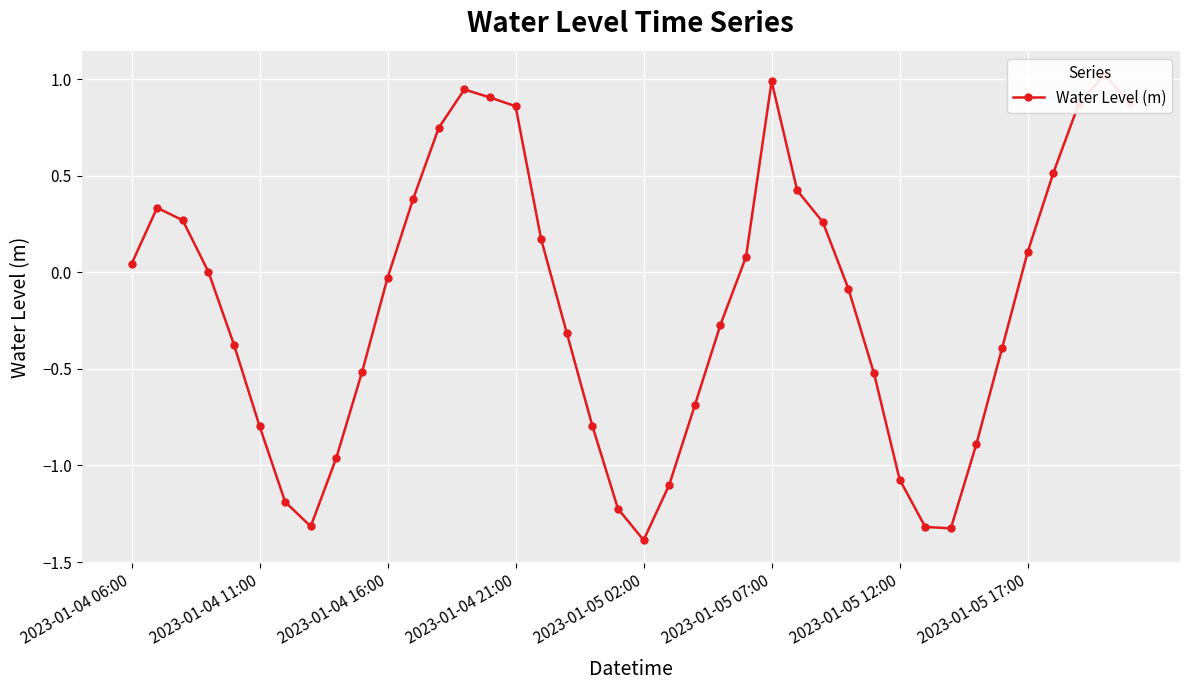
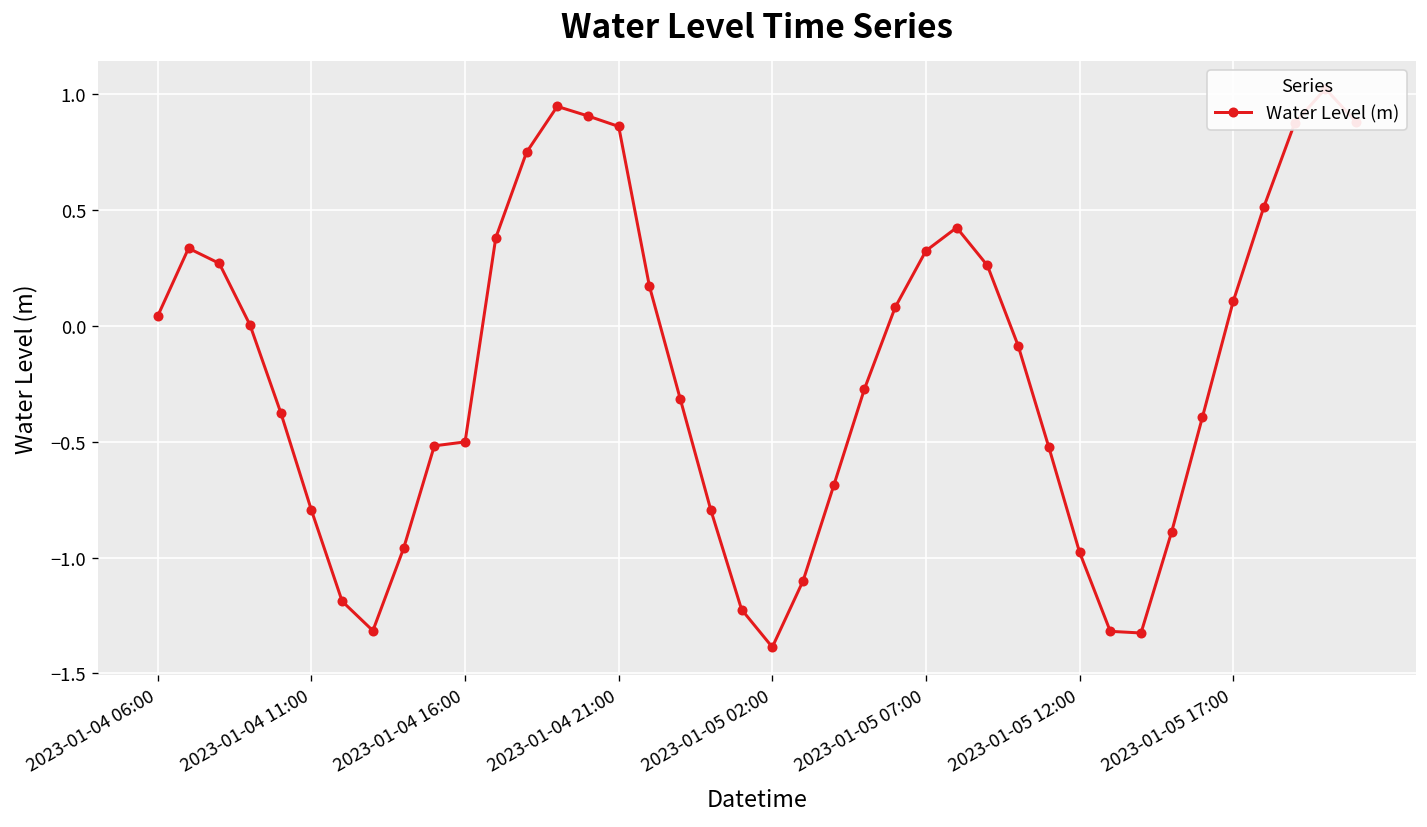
2023-01-04 16:00: -0.03 -> -0.50
2023-01-05 07:00: 0.99 -> 0.32
2023-01-05 12:00: -1.07 -> -0.98
